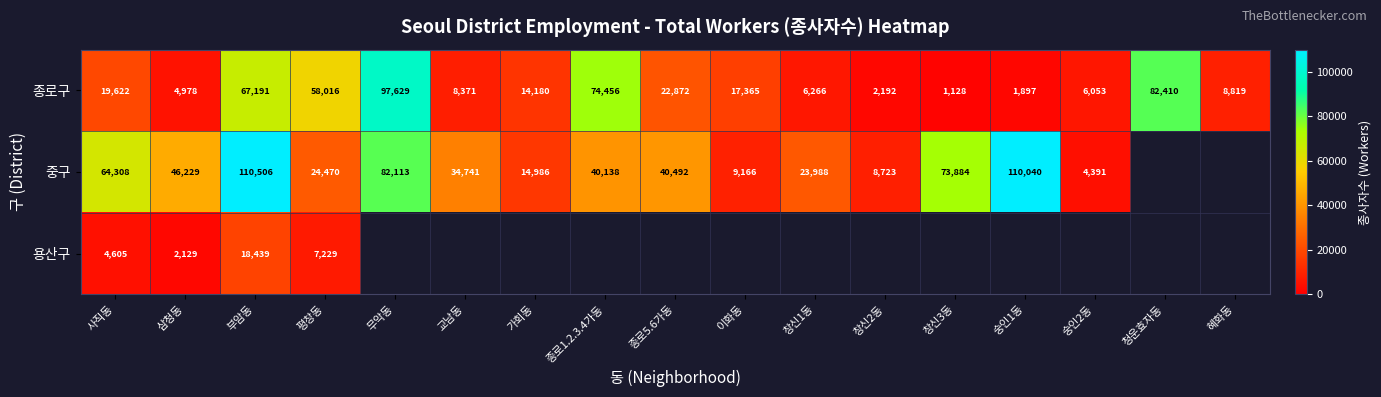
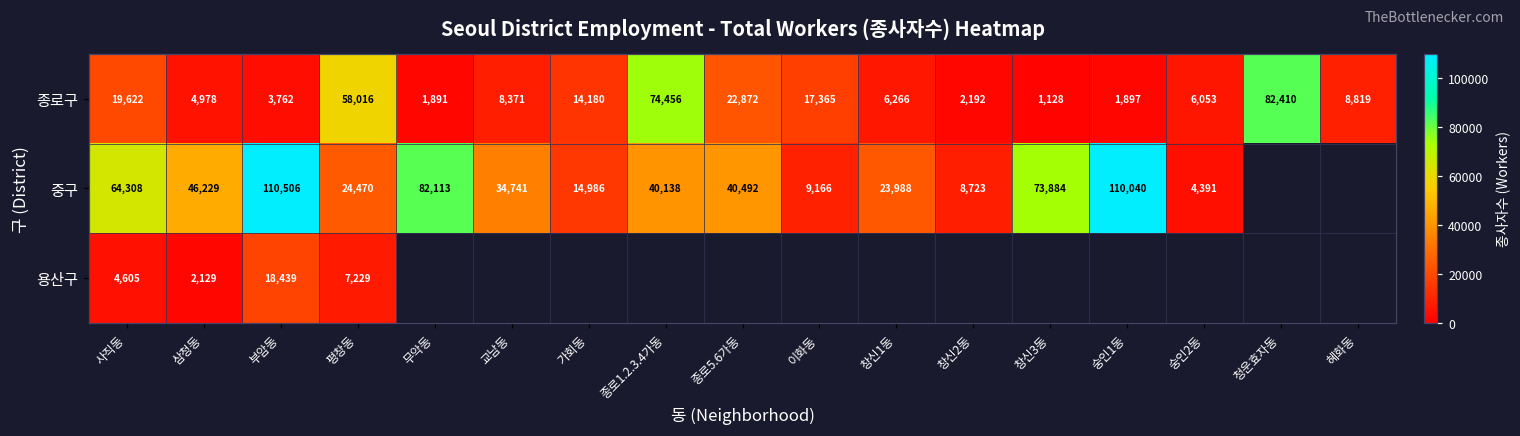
종로구, 부암동: 67,191 -> 3,762
종로구, 무악동: 97,629 -> 1,891
